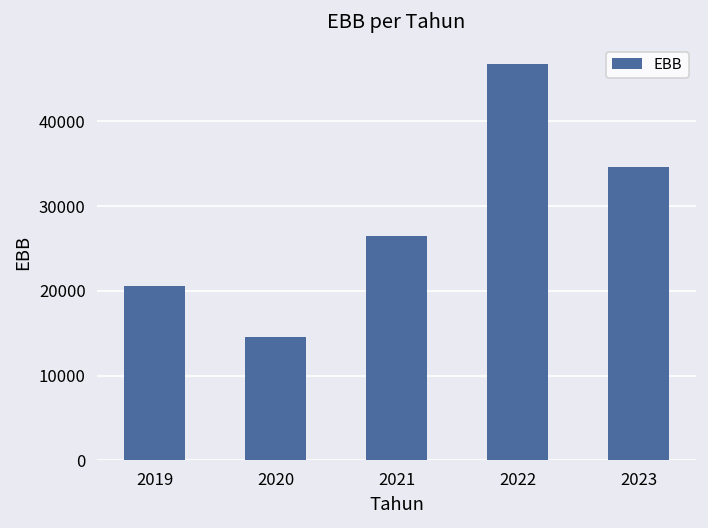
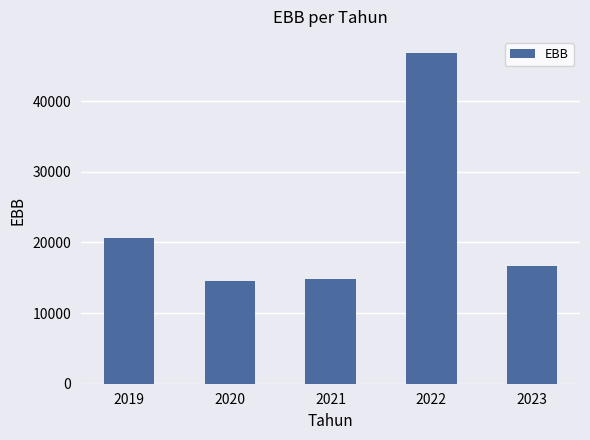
2021: 27000 -> 15000
2023: 35000 -> 17000
